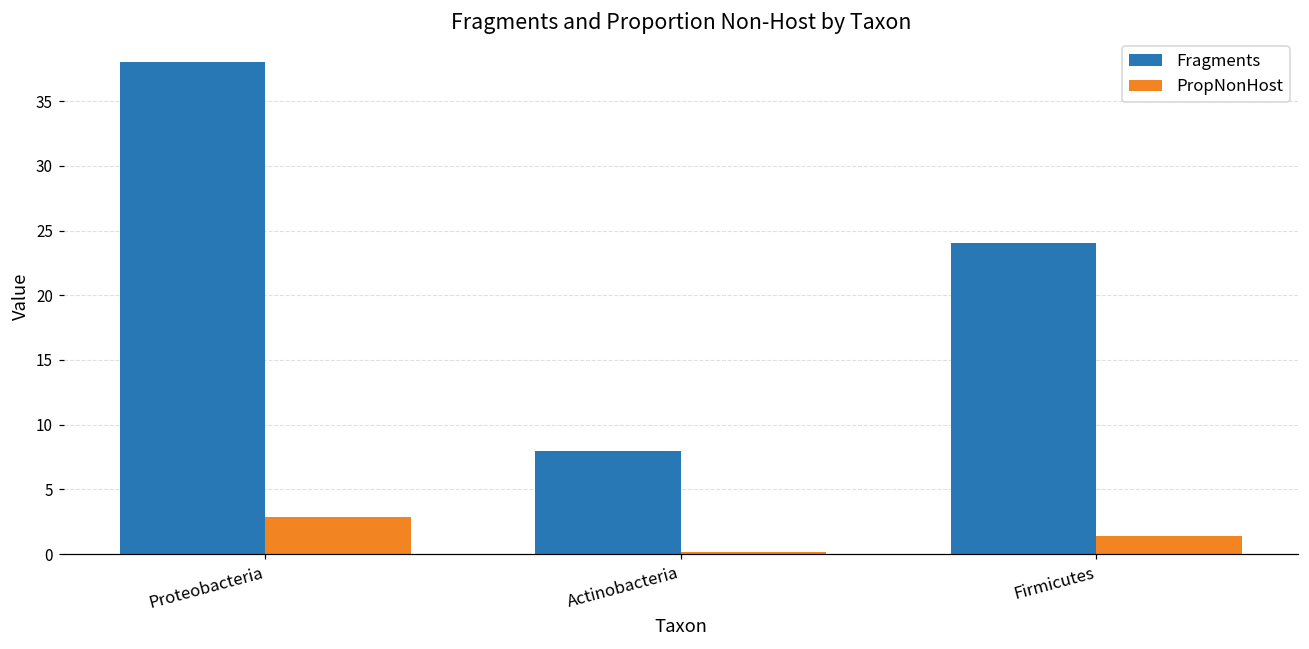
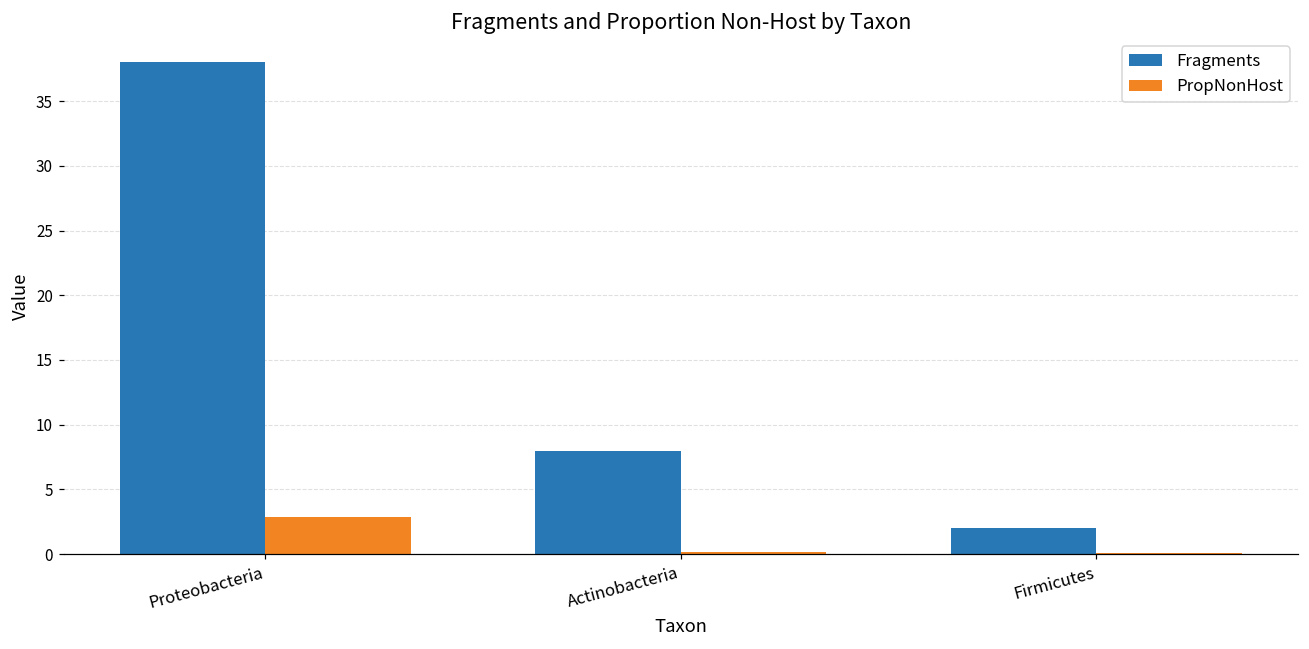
Fragments, Firmicutes: 24 -> 2
PropNonHost, Firmicutes: 1.4 -> 0.0
